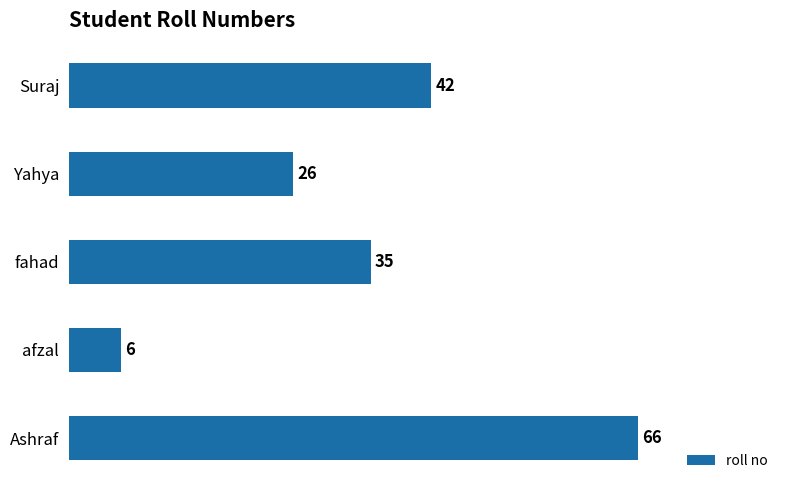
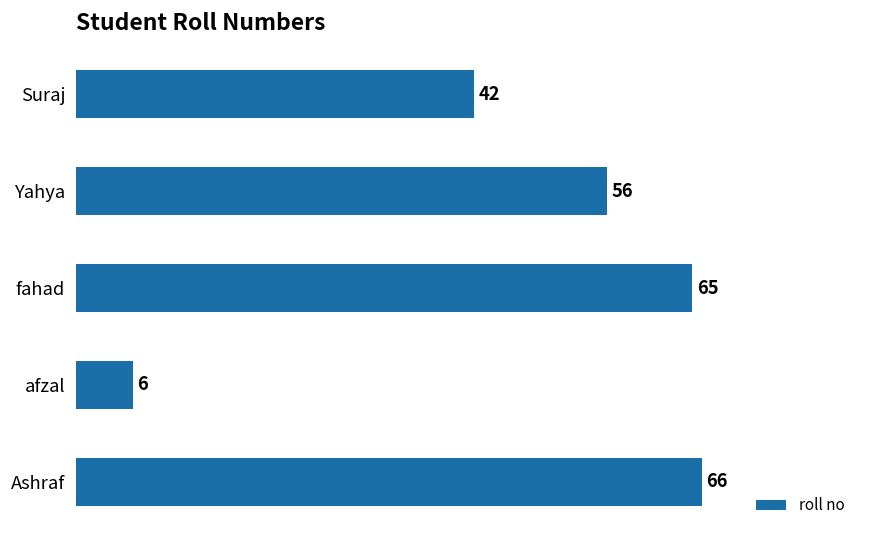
Yahya: 26 -> 56
fahad: 35 -> 65
